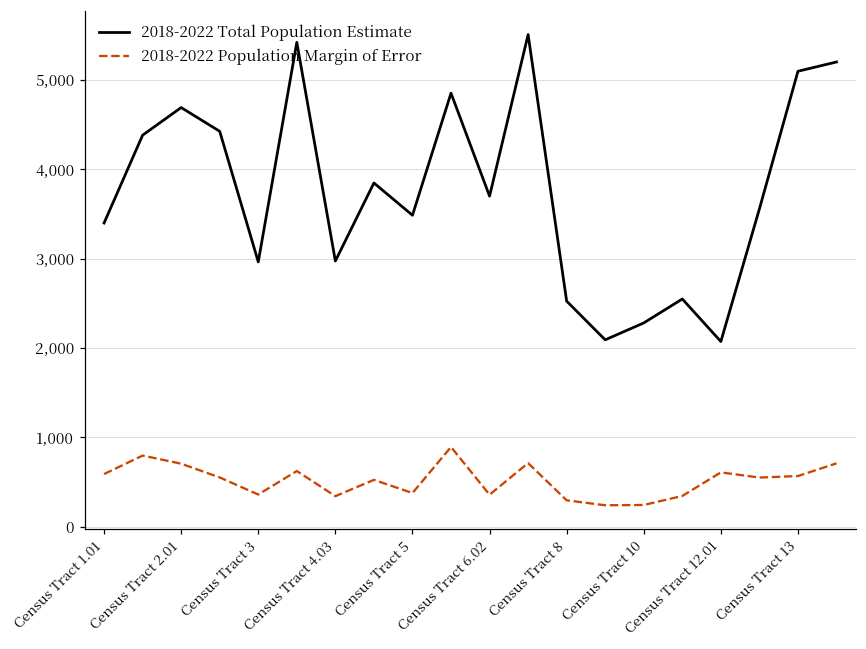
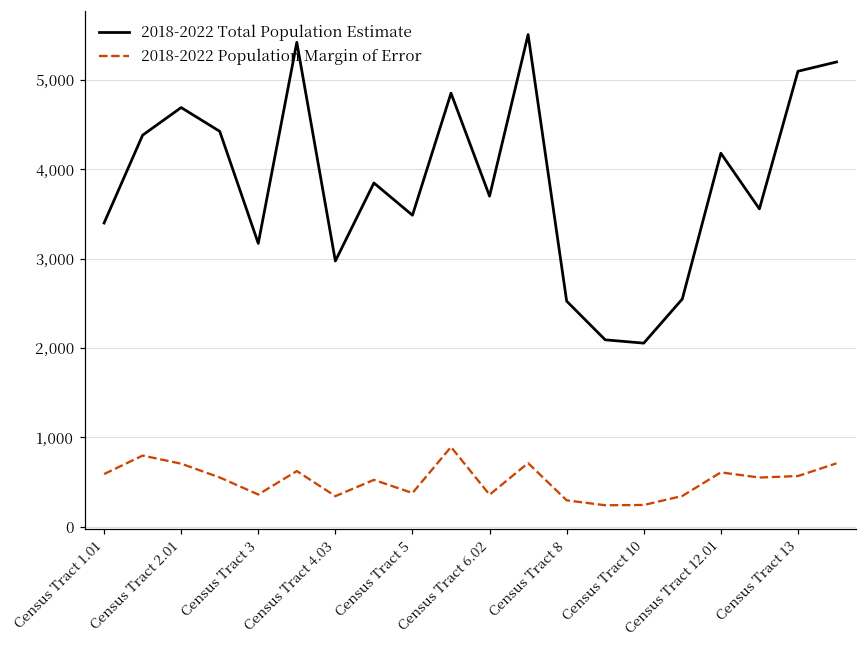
2018-2022 Total Population Estimate, Census Tract 3: 3,000 -> 3,200
2018-2022 Total Population Estimate, Census Tract 10: 2,300 -> 2,100
2018-2022 Total Population Estimate, Census Tract 12.01: 2,100 -> 4,200
